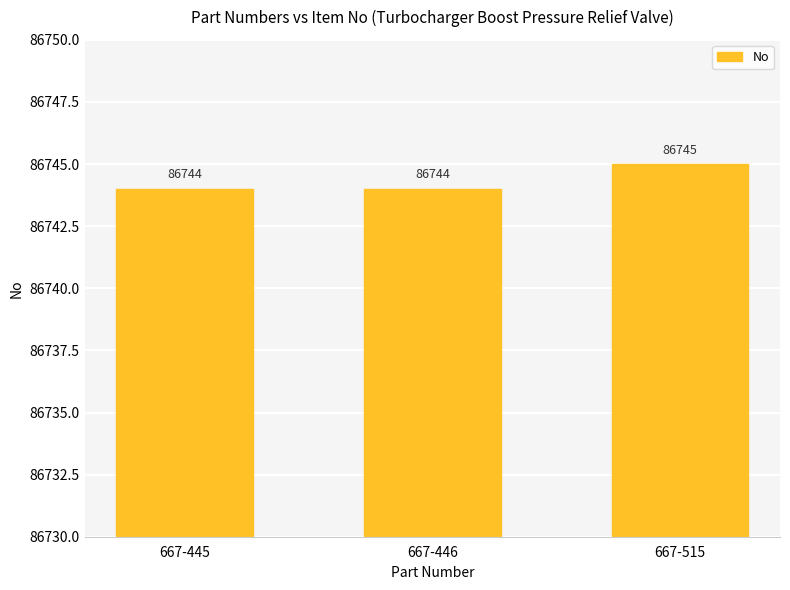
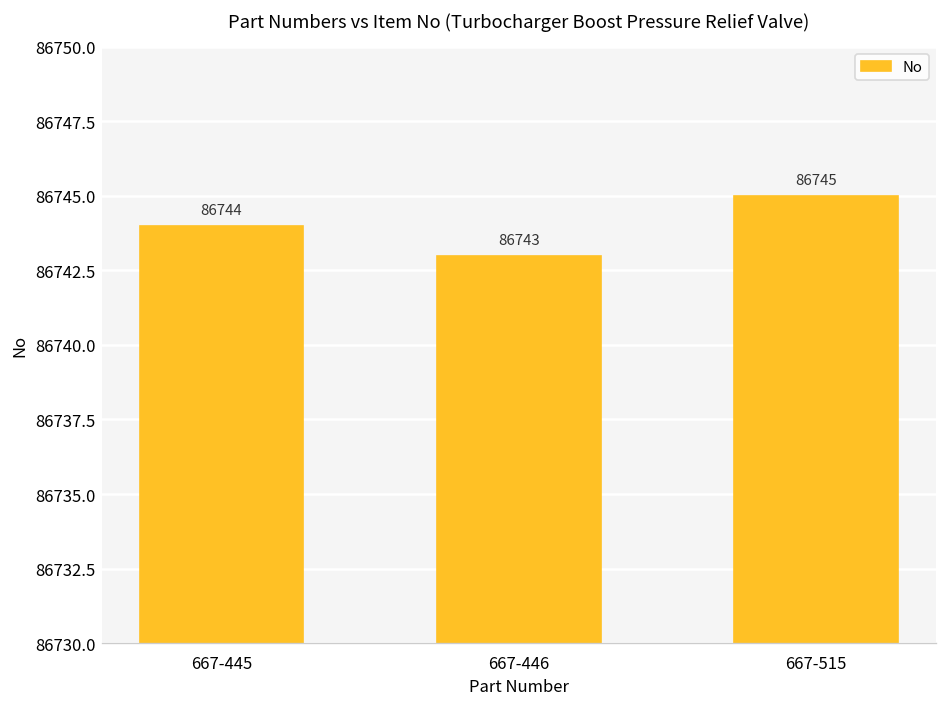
667-446: 86744 -> 86743
